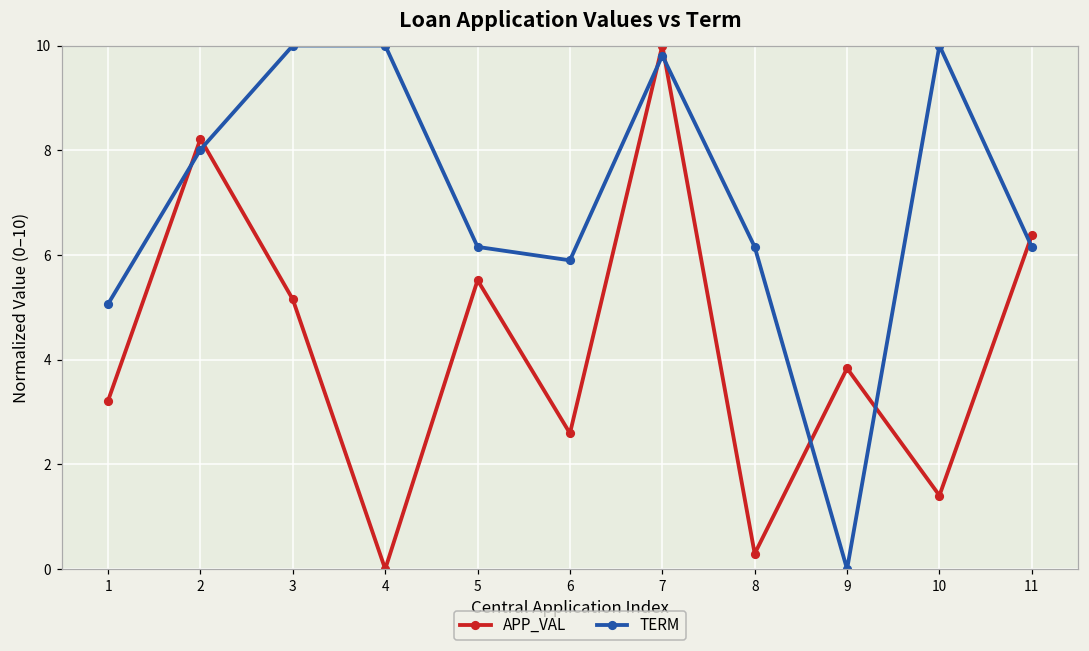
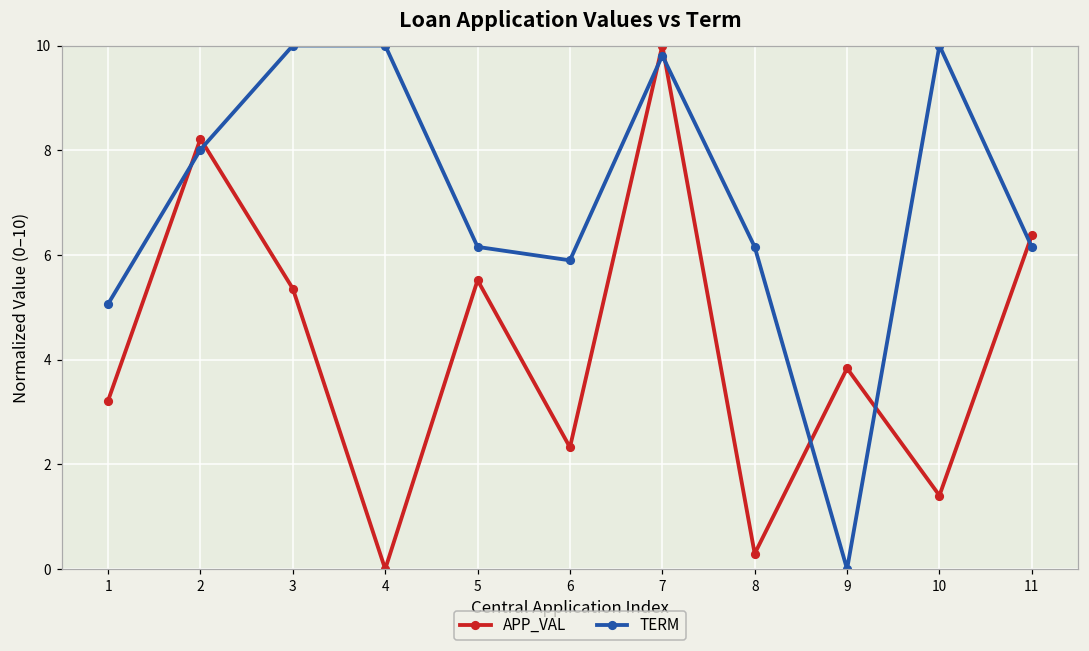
APP_VAL, 3: 5.2 -> 5.4
APP_VAL, 6: 2.6 -> 2.3
